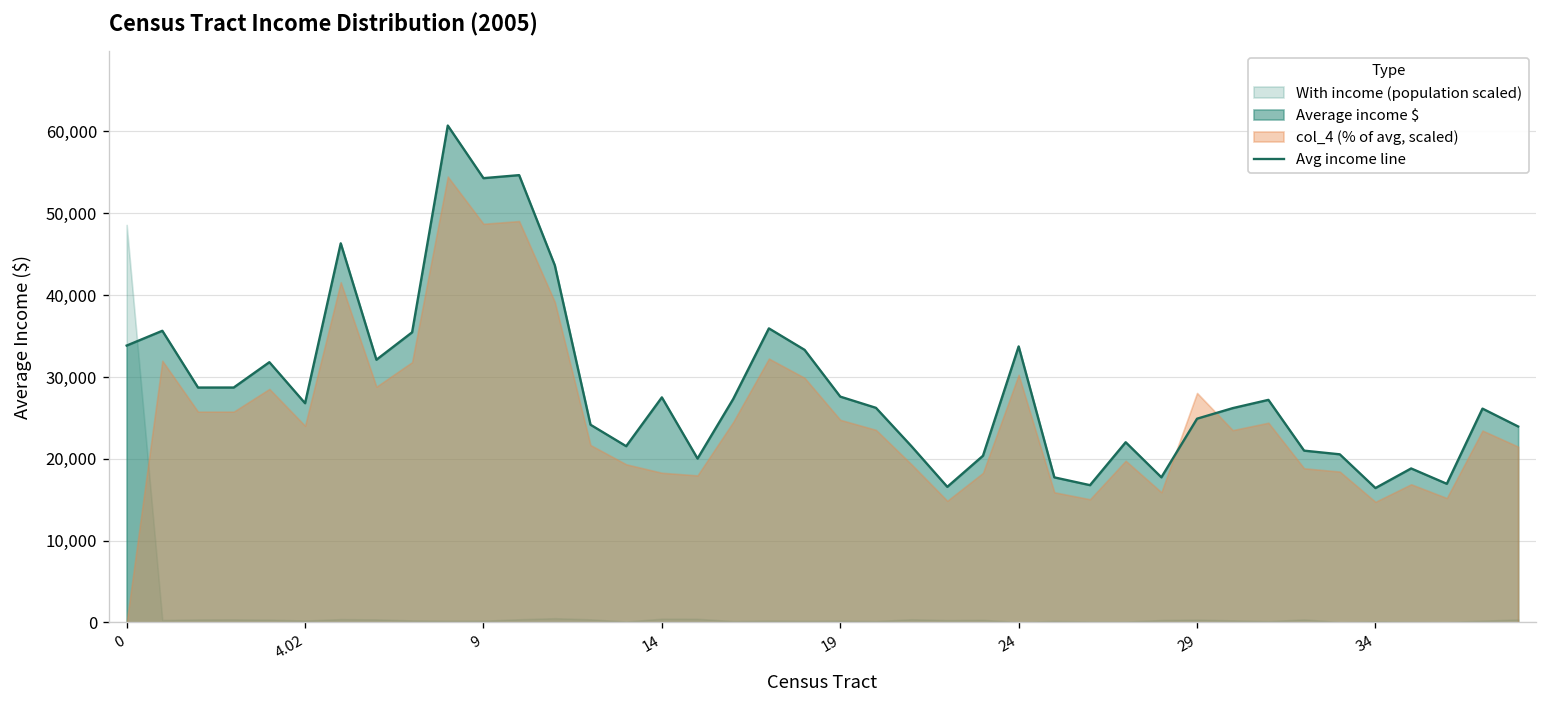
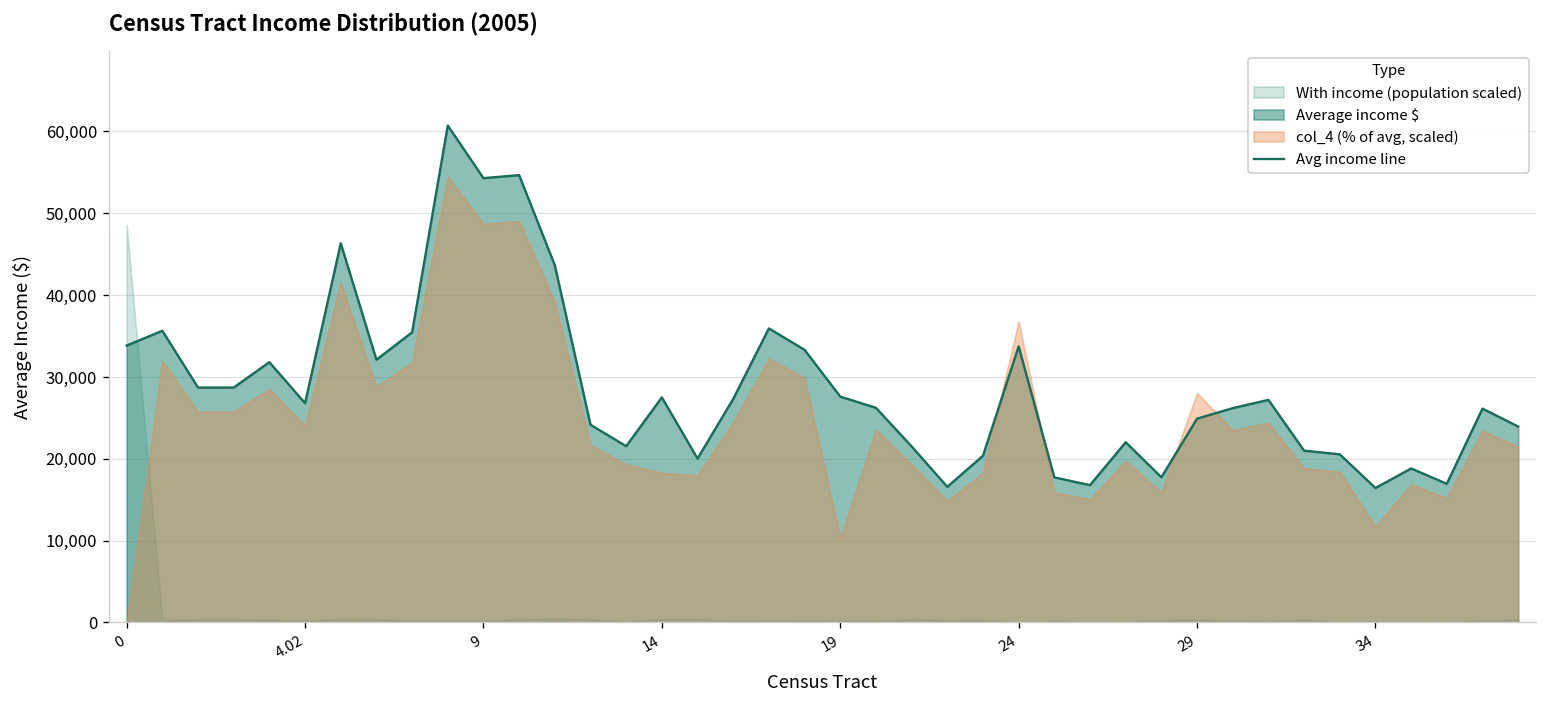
col_4 (% of avg, scaled), 19: 25,000 -> 10,000
col_4 (% of avg, scaled), 24: 30,000 -> 37,000
col_4 (% of avg, scaled), 34: 15,000 -> 12,000
